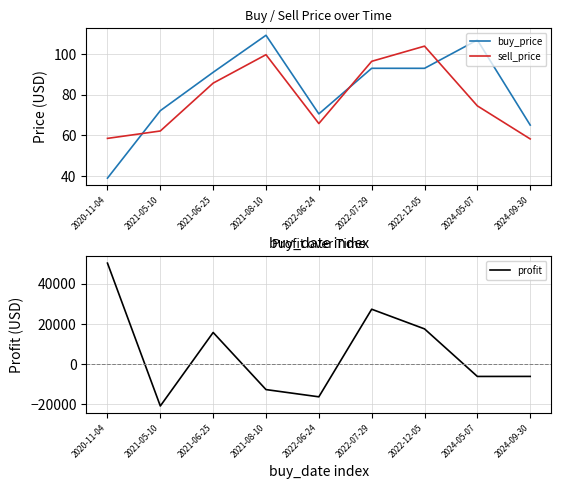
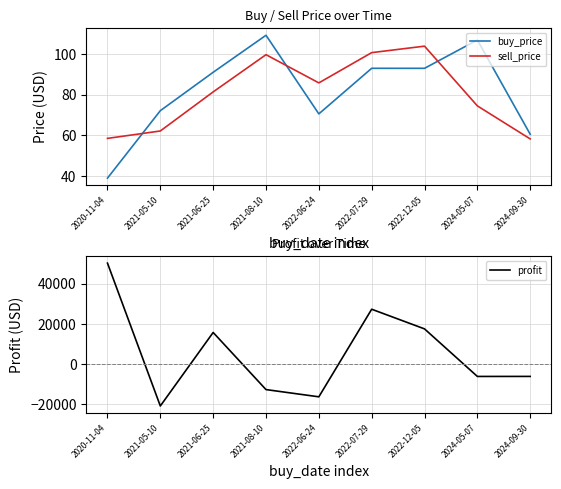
Buy / Sell Price over Time, sell_price, 2021-06-25: 86 -> 81
Buy / Sell Price over Time, sell_price, 2022-06-24: 66 -> 86
Buy / Sell Price over Time, sell_price, 2022-07-29: 96 -> 101
Buy / Sell Price over Time, buy_price, 2024-09-30: 65 -> 61
